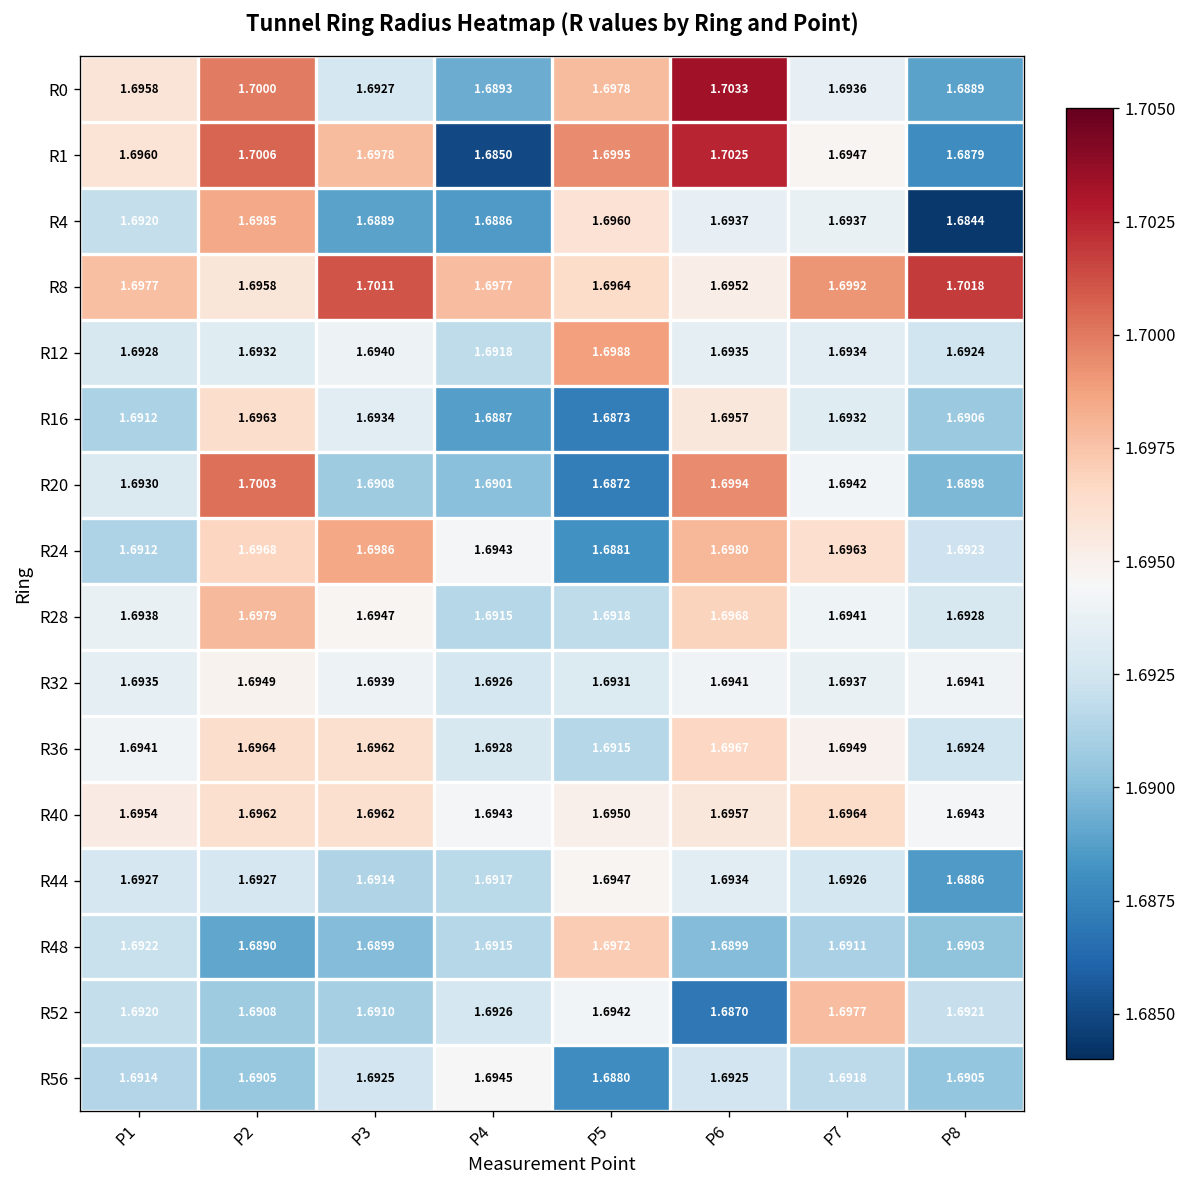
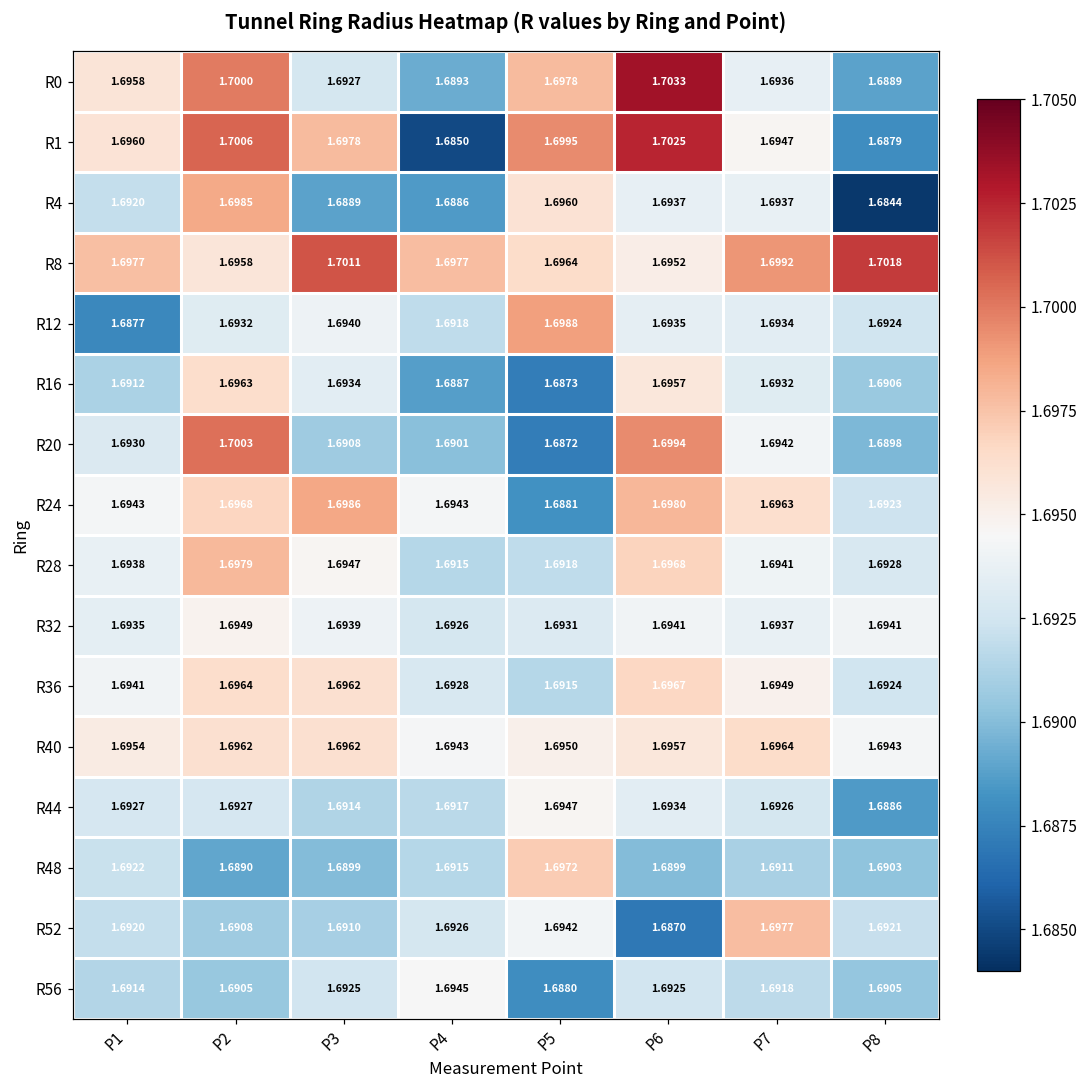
R12, P1: 1.6928 -> 1.6877
R24, P1: 1.6912 -> 1.6943
